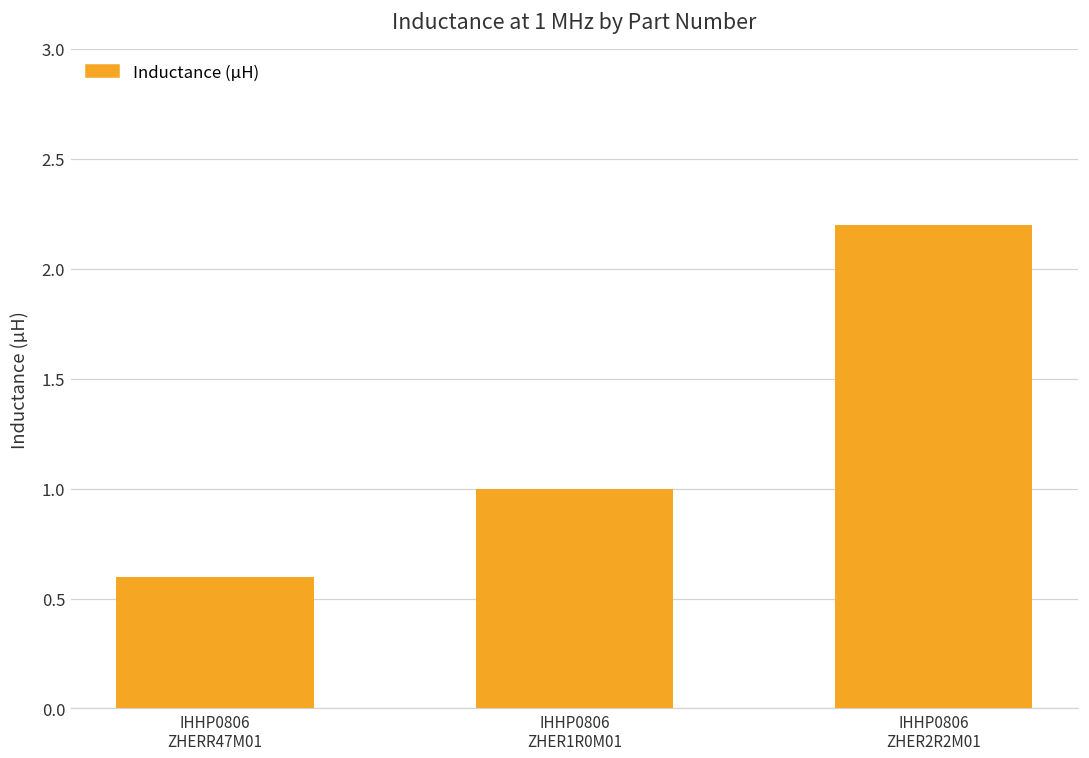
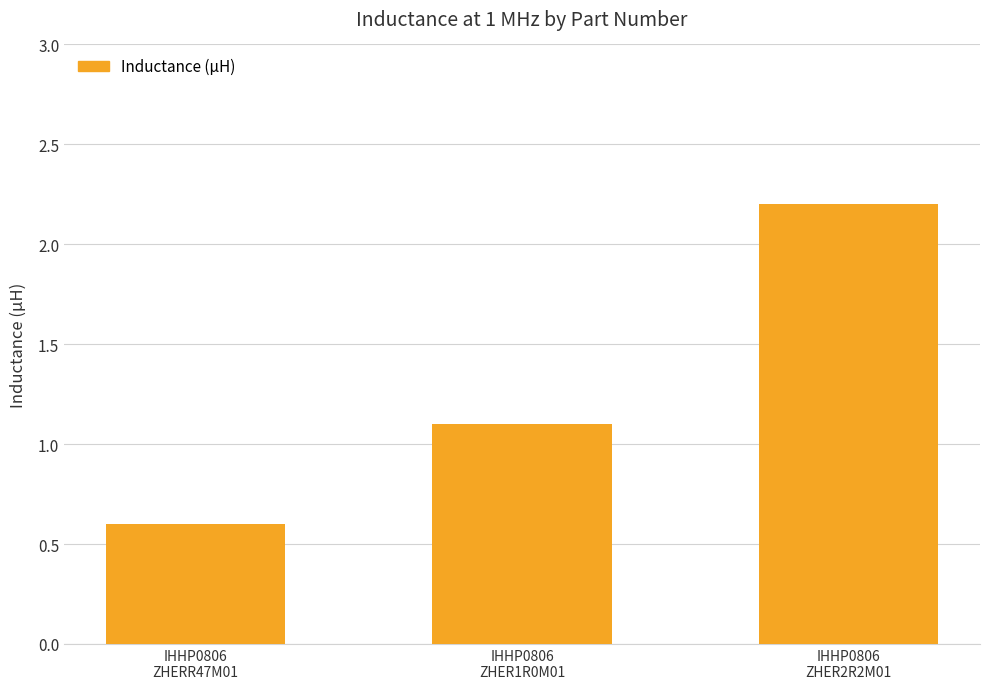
IHHP0806 ZHER1R0M01: 1.0 -> 1.1
